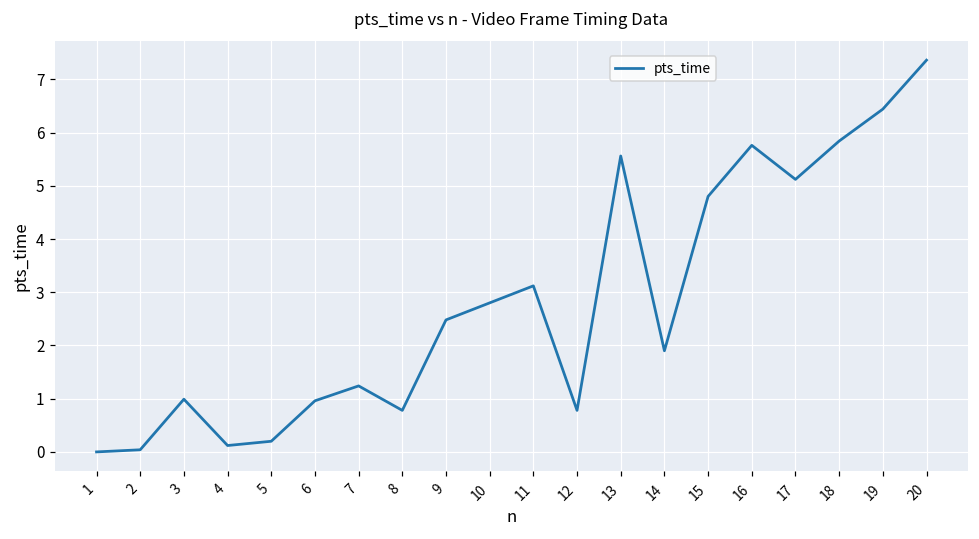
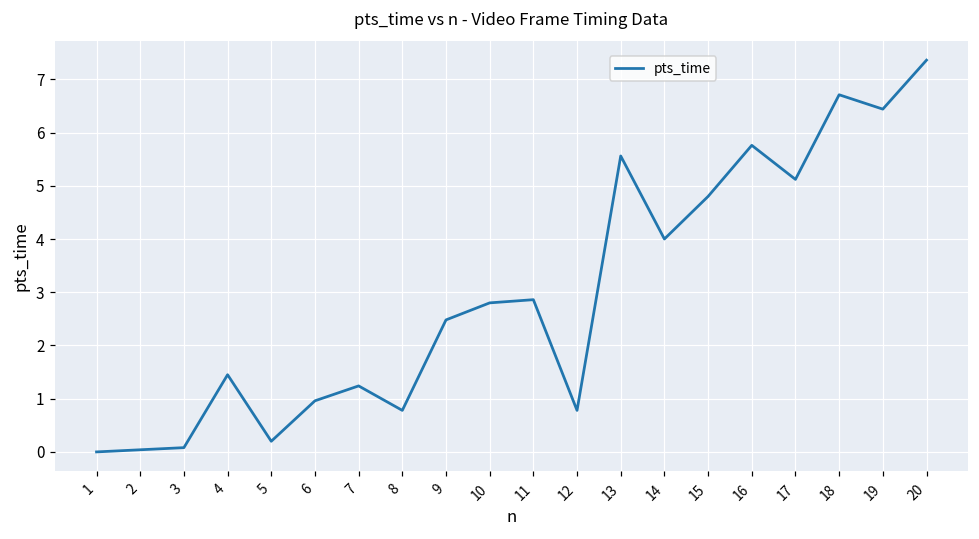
3: 1.0 -> 0.1
4: 0.1 -> 1.5
11: 3.1 -> 2.9
14: 1.9 -> 4.0
18: 5.8 -> 6.7
